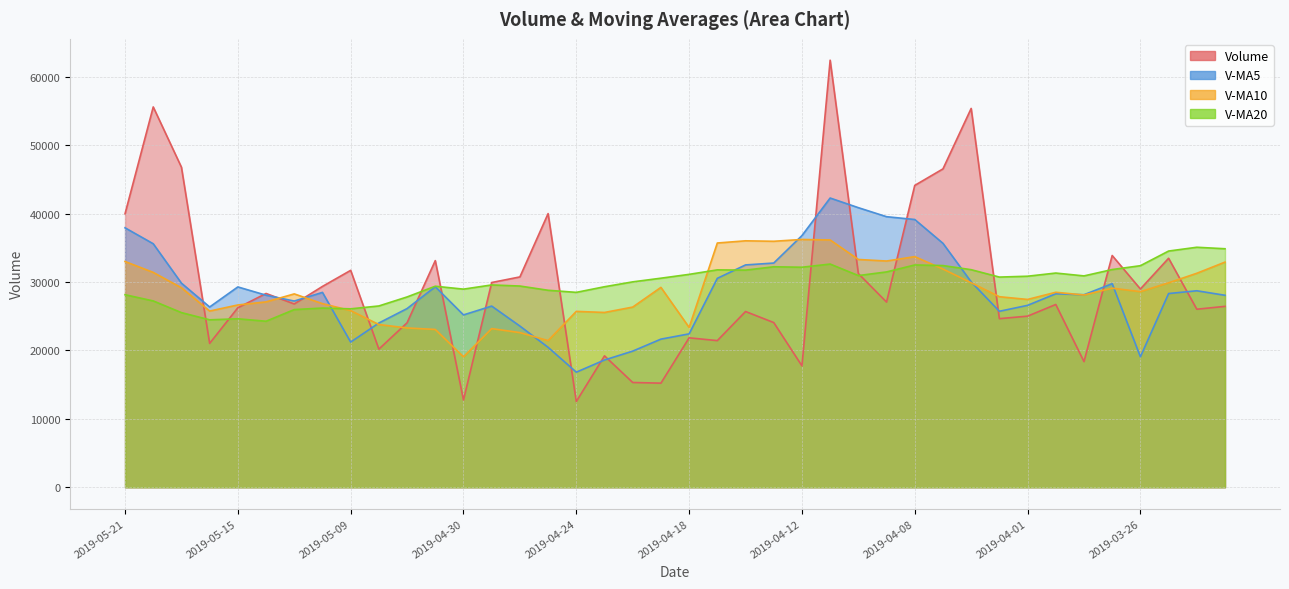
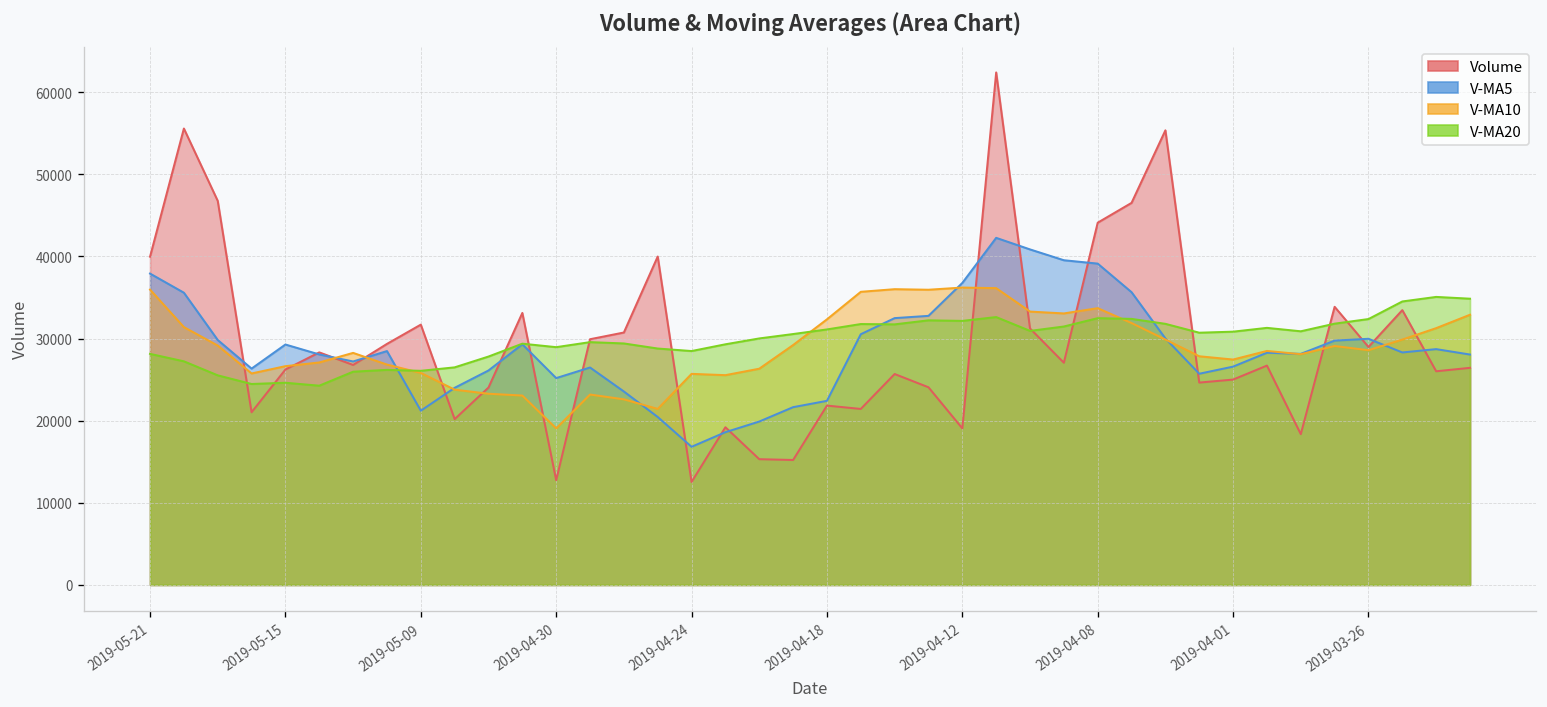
V-MA10, 2019-05-21: 33000 -> 36000
V-MA10, 2019-04-18: 23000 -> 32000
Volume, 2019-04-12: 18000 -> 19000
V-MA5, 2019-03-26: 19000 -> 30000
